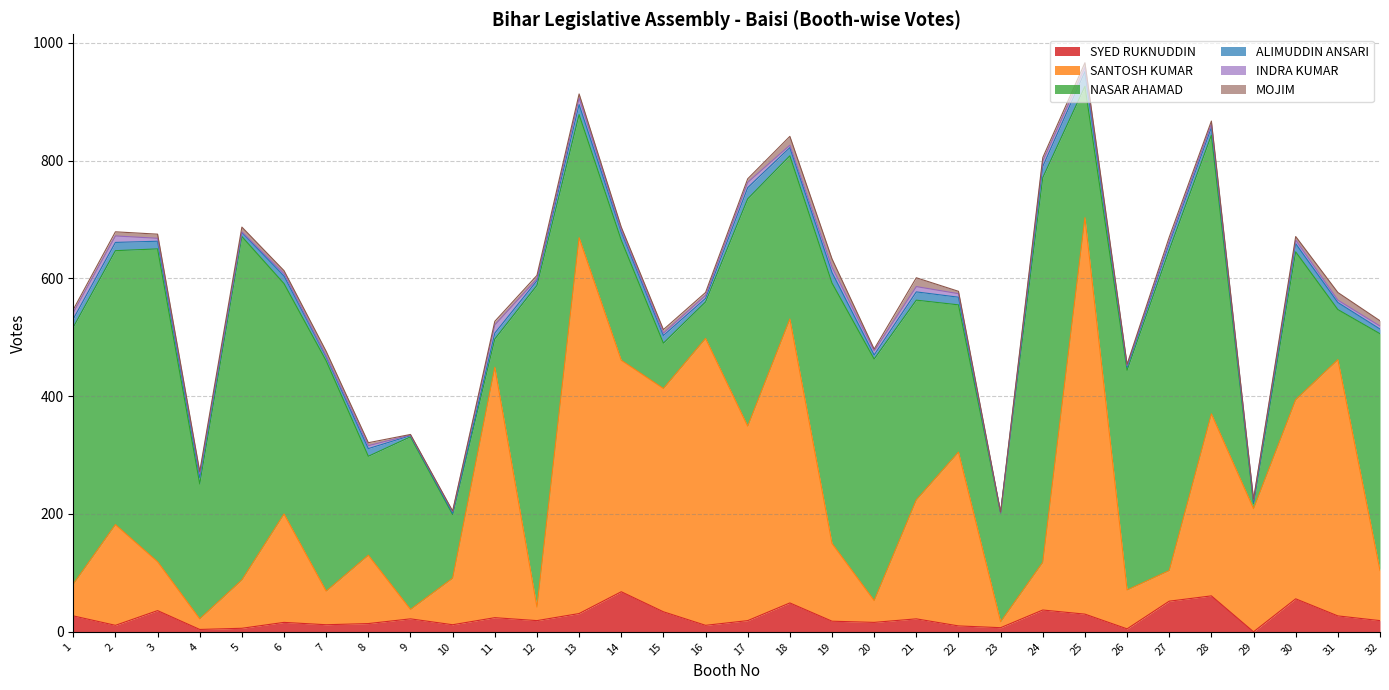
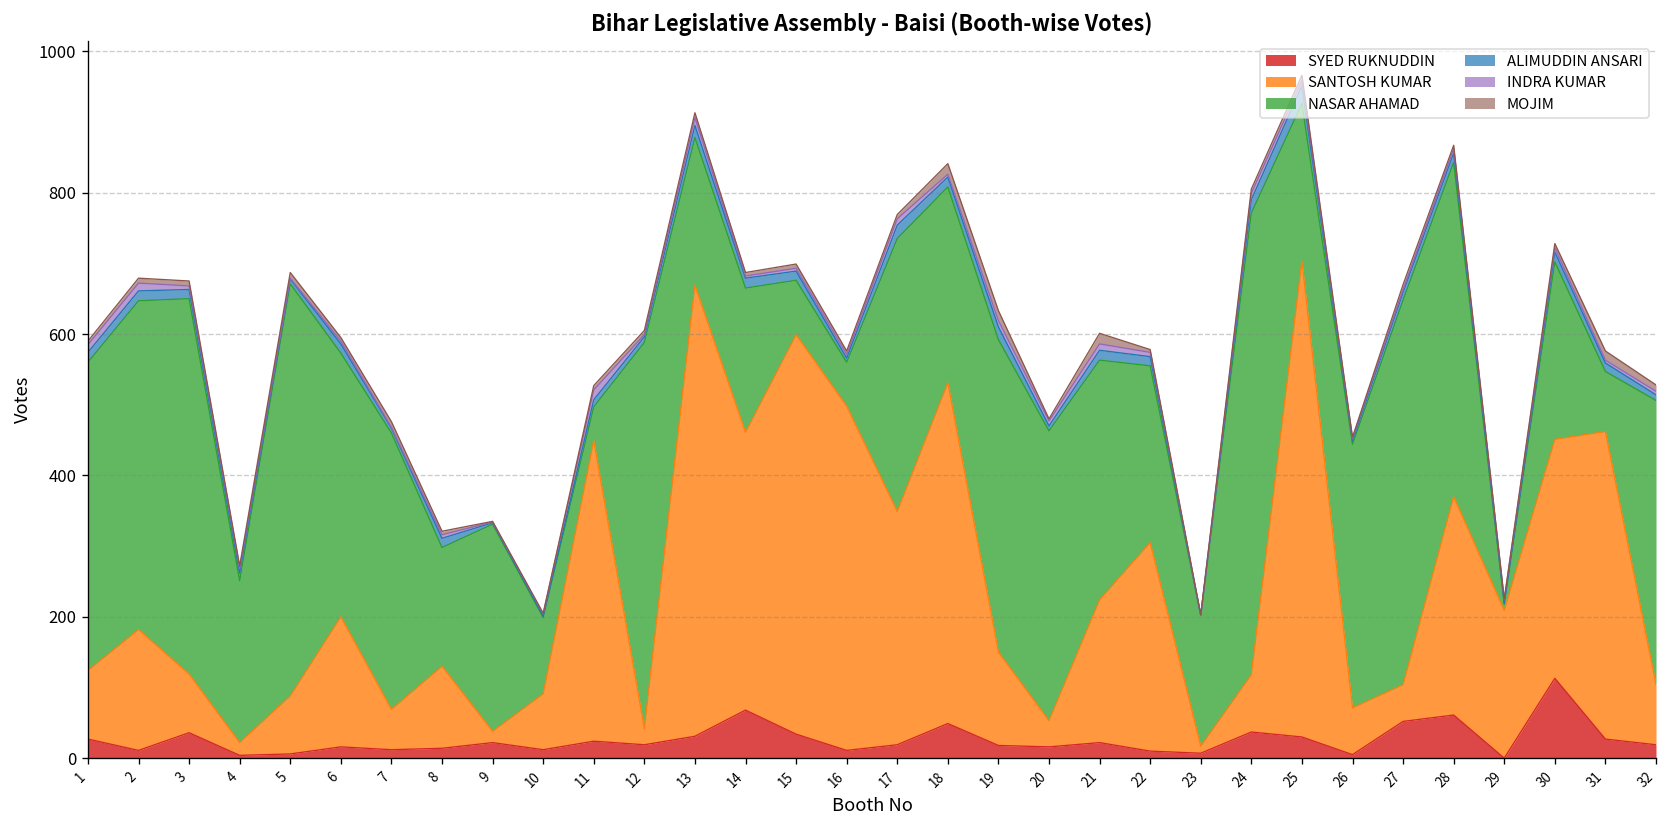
SANTOSH KUMAR, 1: 50 -> 100
NASAR AHAMAD, 6: 390 -> 370
SANTOSH KUMAR, 15: 380 -> 570
SYED RUKNUDDIN, 30: 60 -> 110
